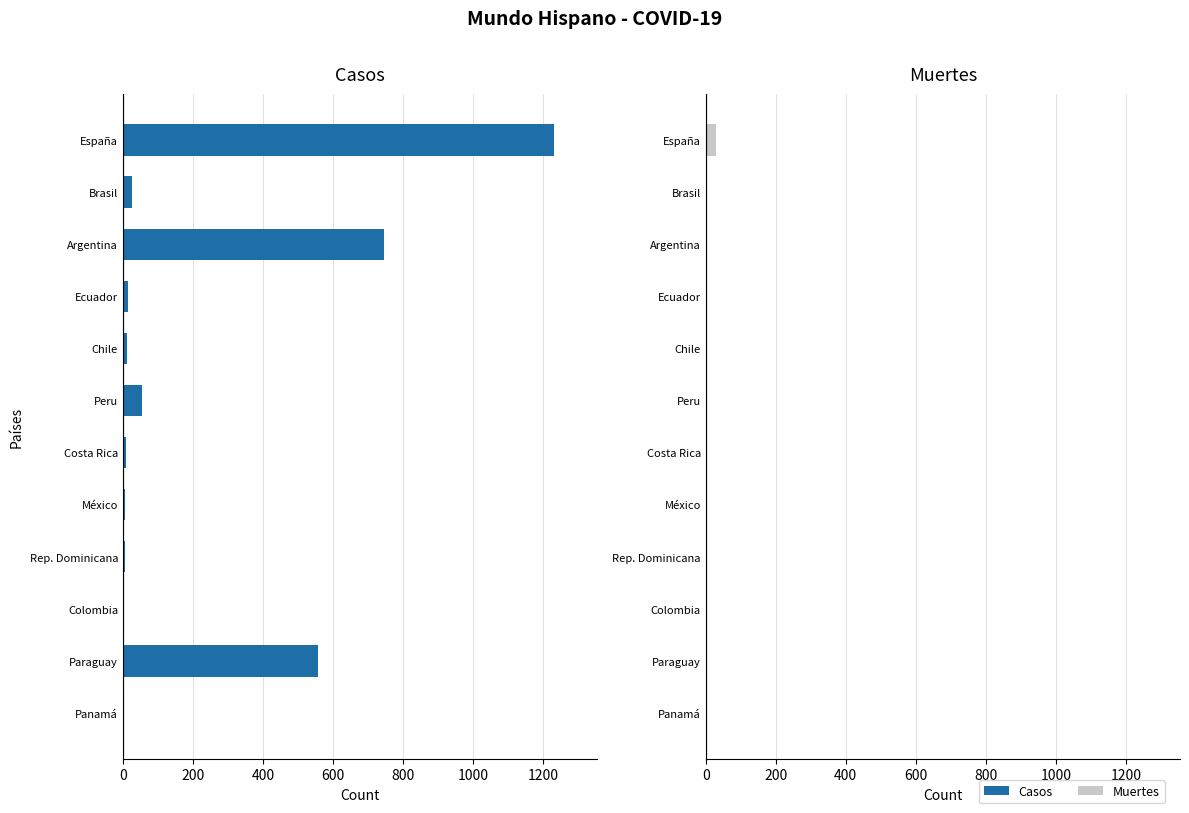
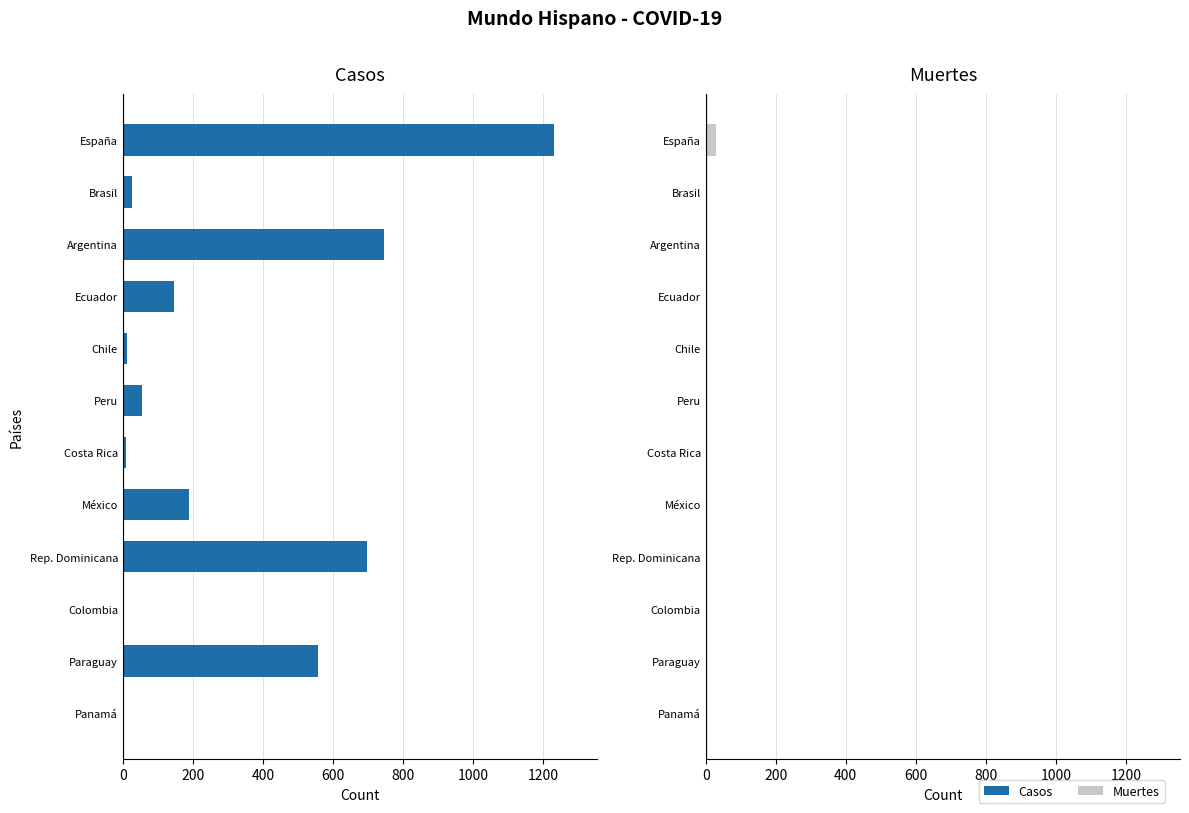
Casos, Ecuador: 20 -> 150
Casos, México: 10 -> 190
Casos, Rep. Dominicana: 10 -> 700
